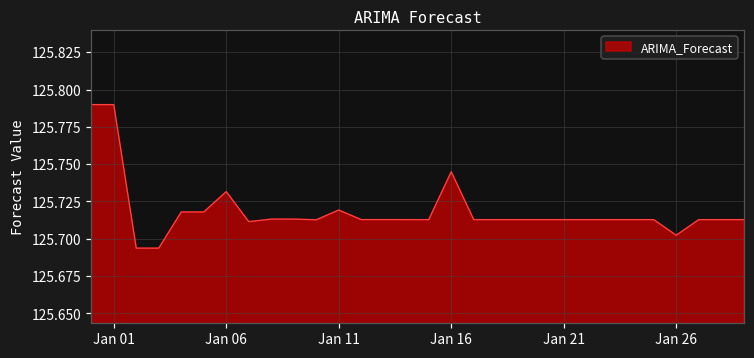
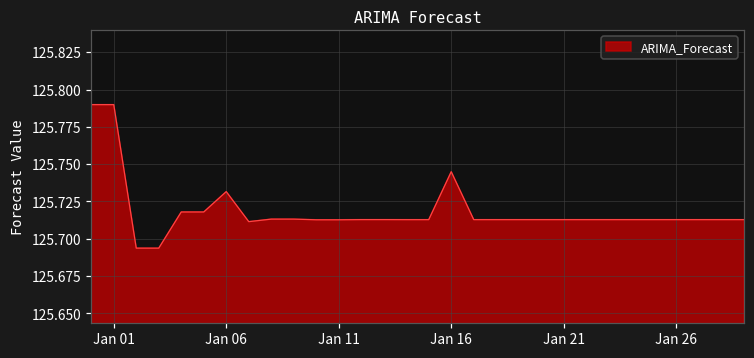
Jan 11: 125.719 -> 125.713
Jan 26: 125.702 -> 125.713
